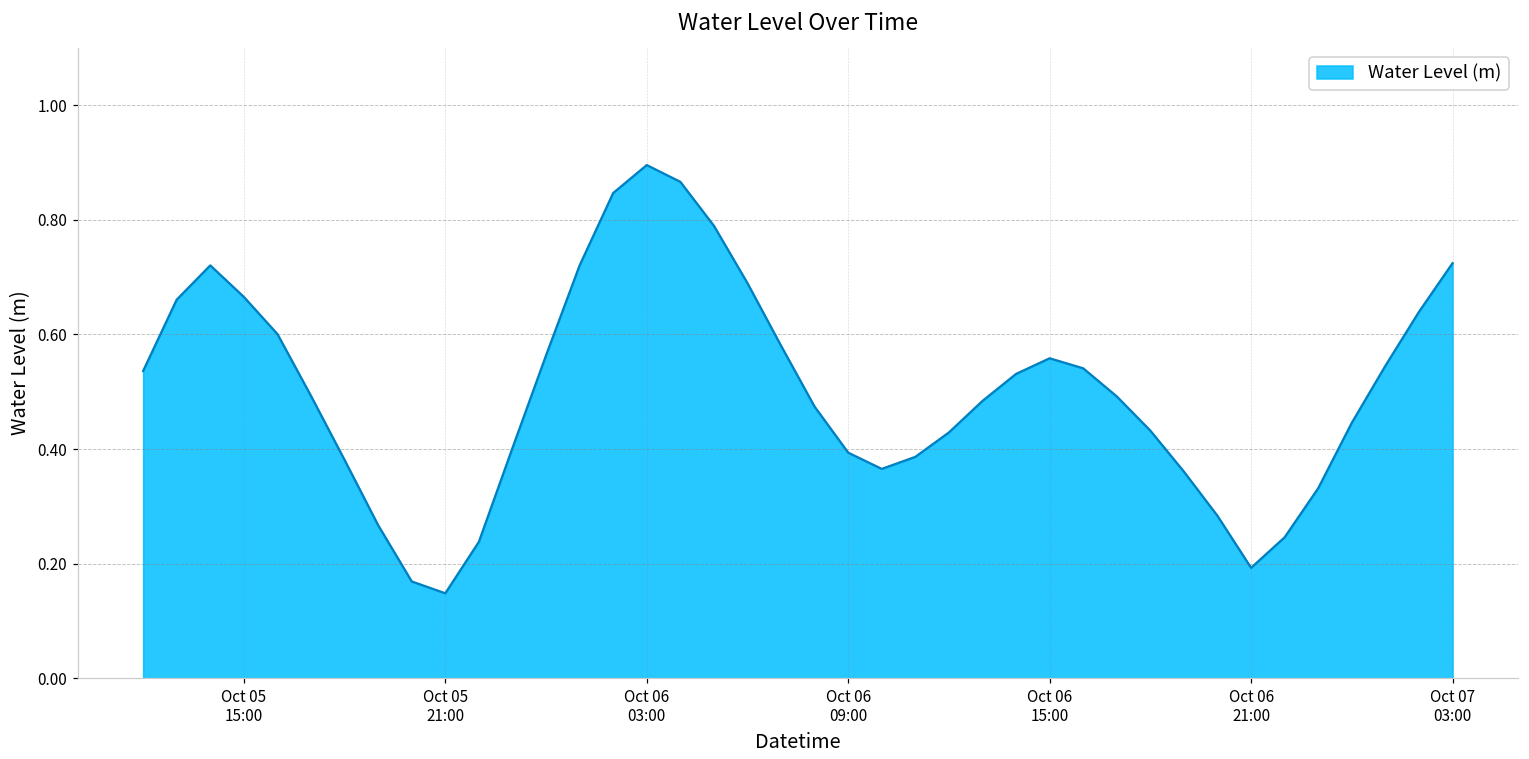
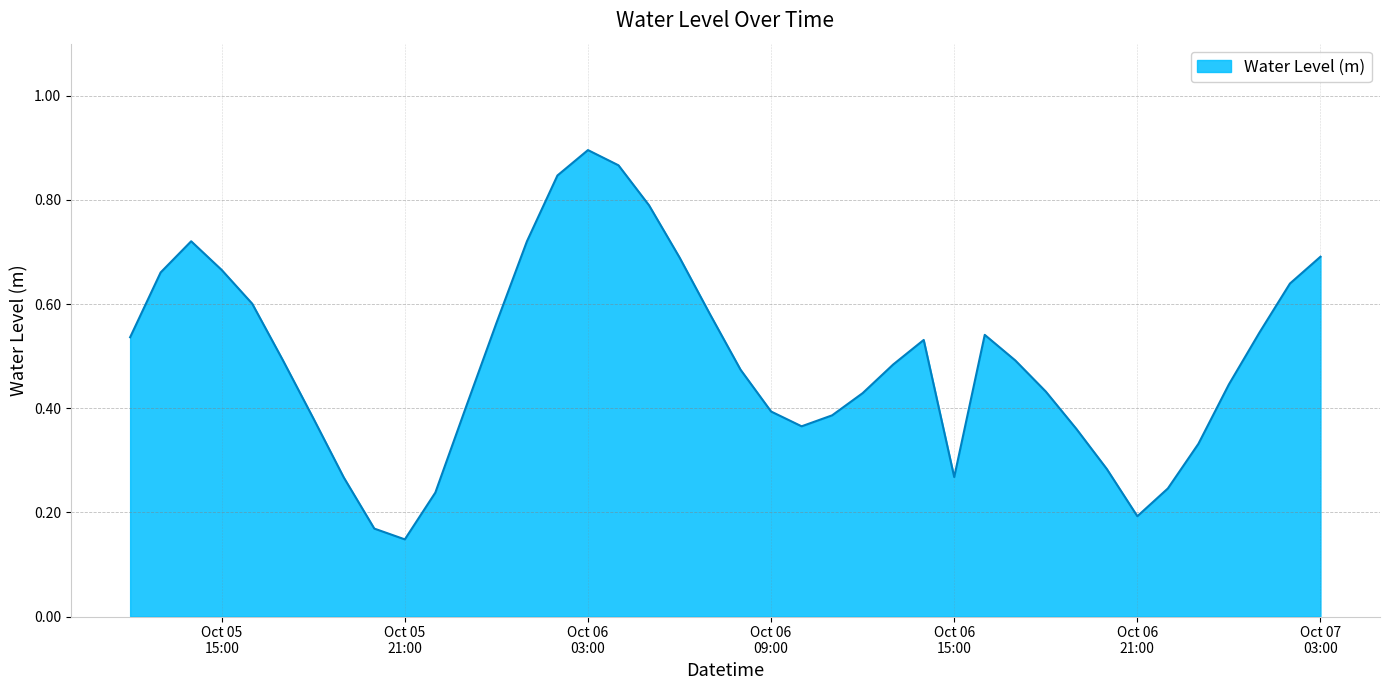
Oct 06 15:00: 0.56 -> 0.27
Oct 07 03:00: 0.72 -> 0.69
